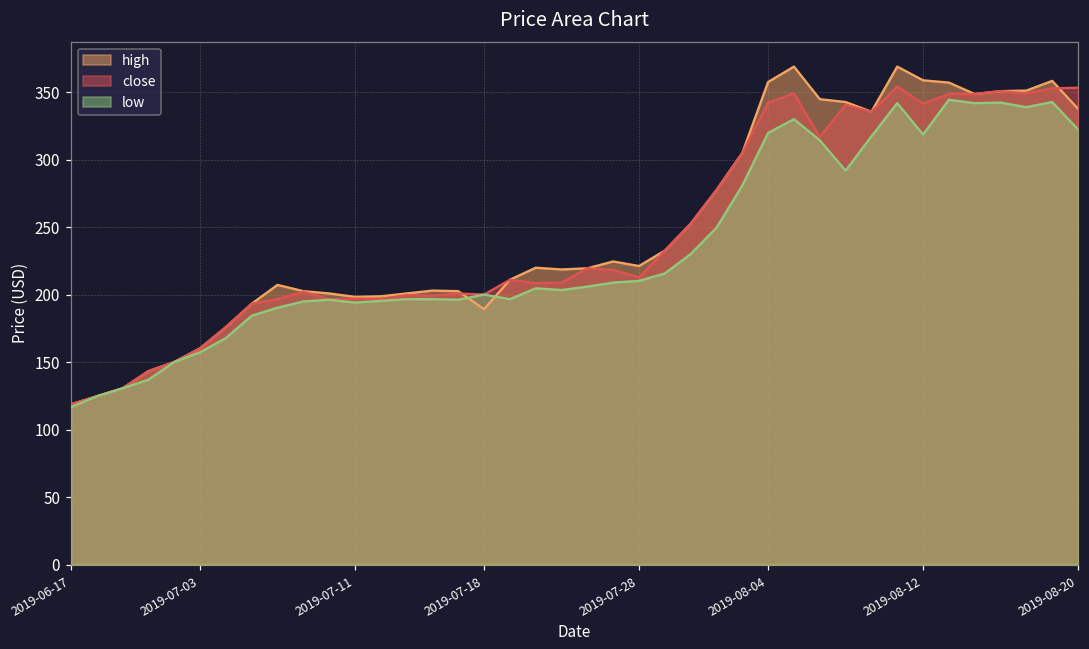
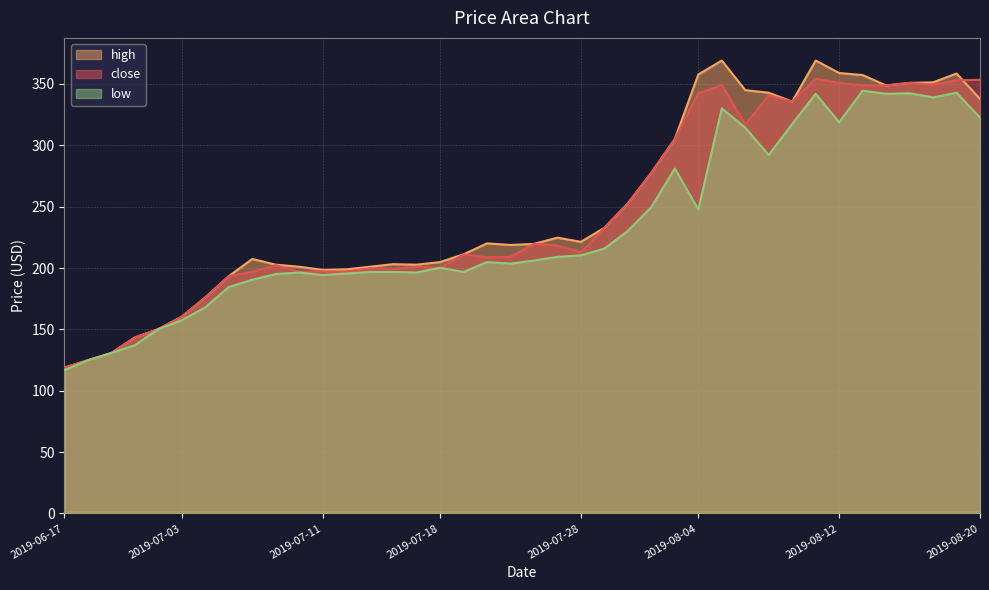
high, 2019-07-18: 189 -> 205
low, 2019-08-04: 320 -> 248
close, 2019-08-12: 342 -> 351
